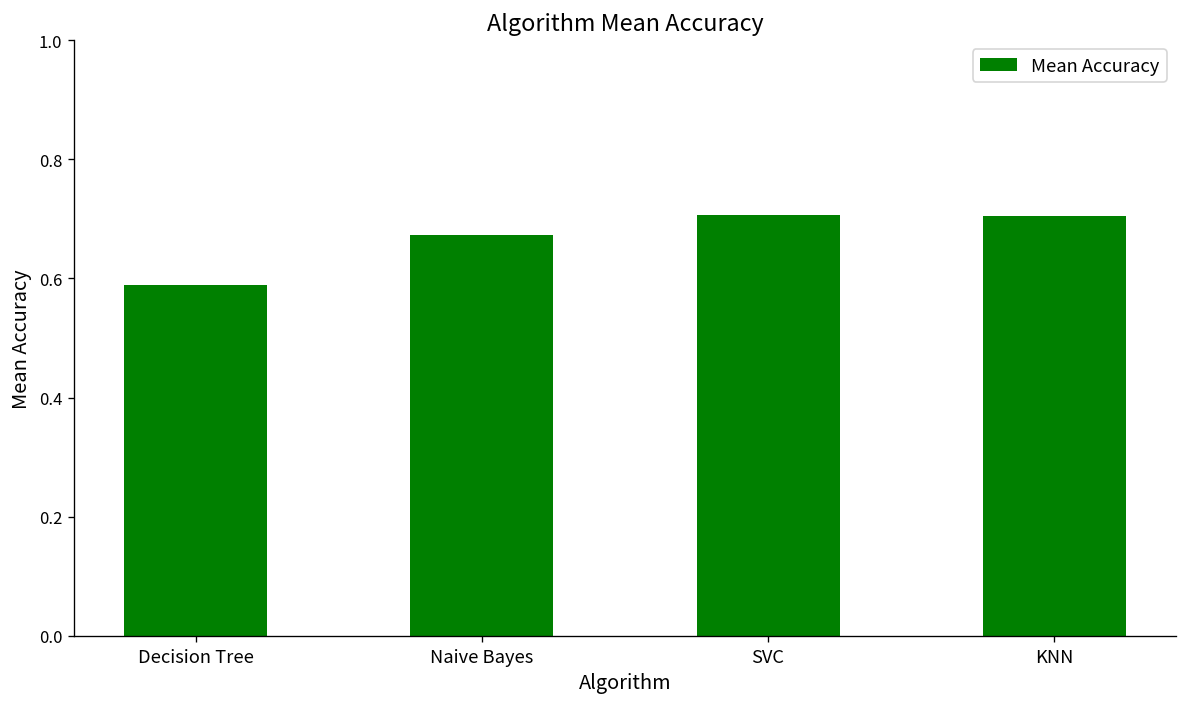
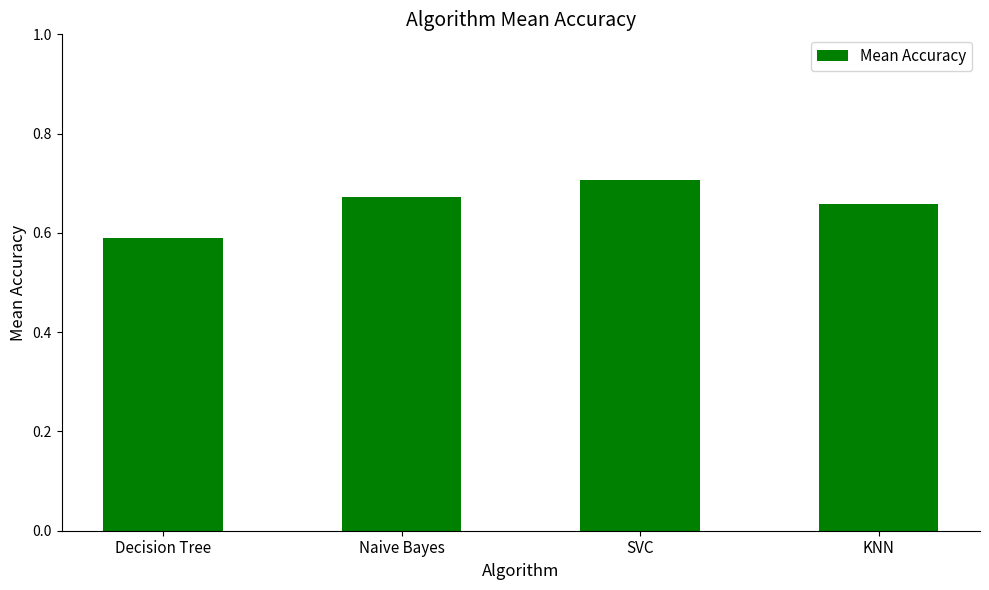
KNN: 0.70 -> 0.66
